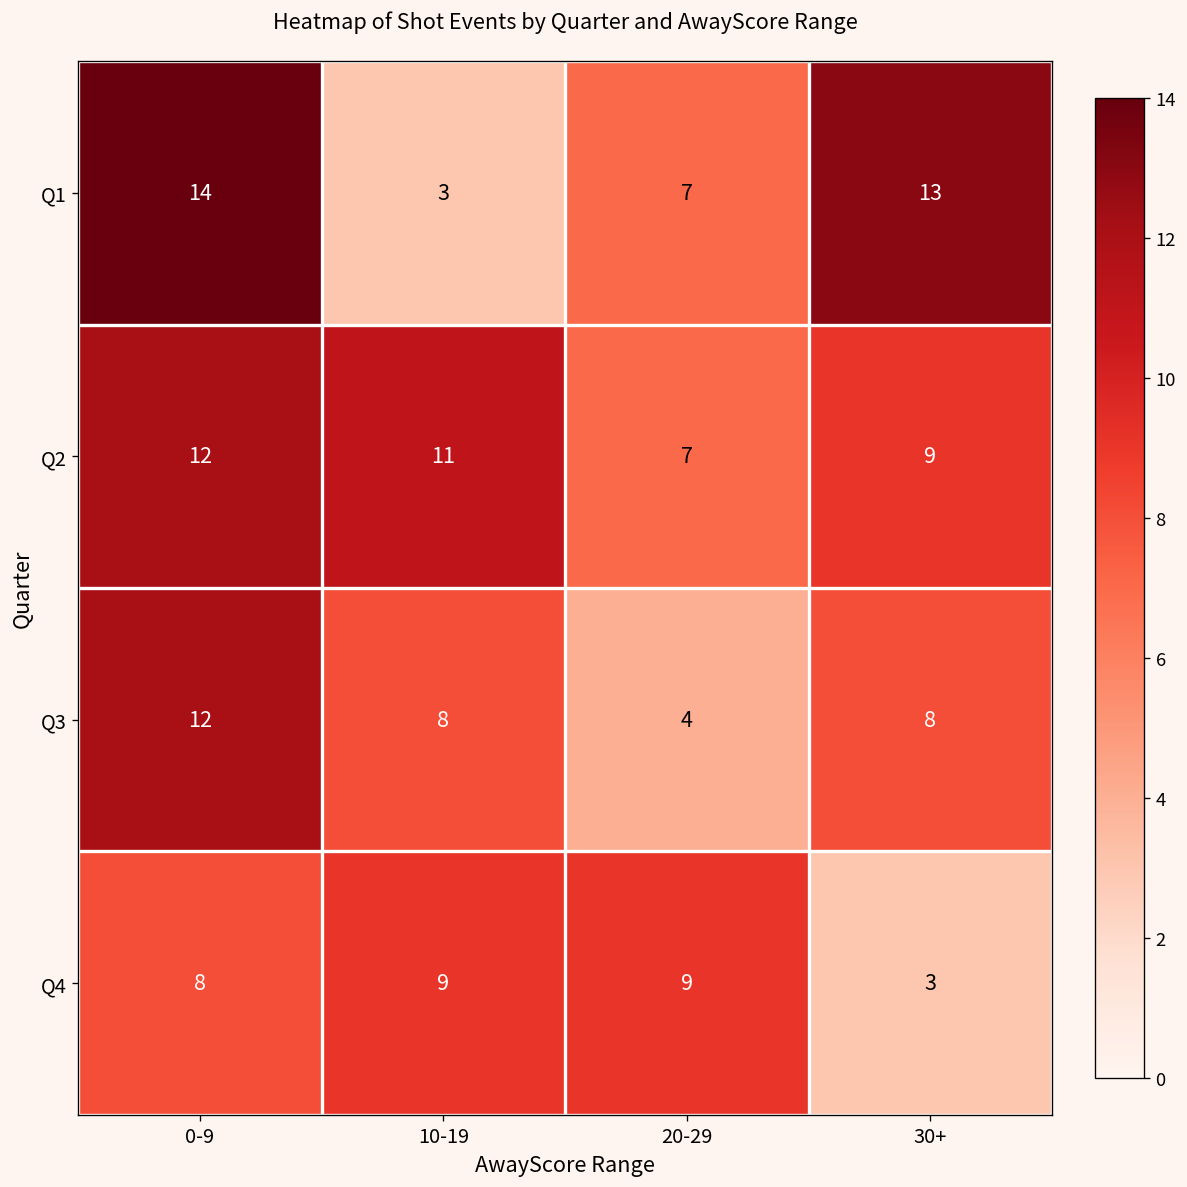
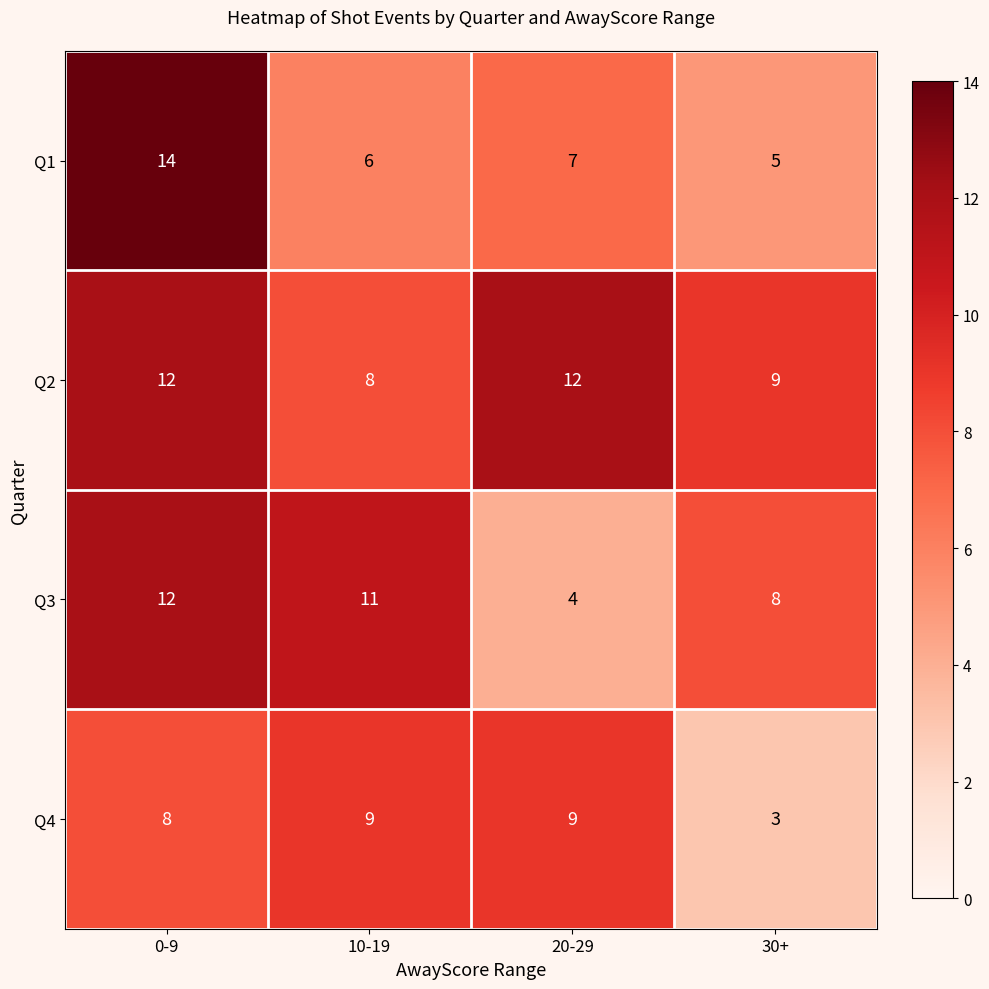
Q1, 10-19: 3 -> 6
Q1, 30+: 13 -> 5
Q2, 10-19: 11 -> 8
Q2, 20-29: 7 -> 12
Q3, 10-19: 8 -> 11
